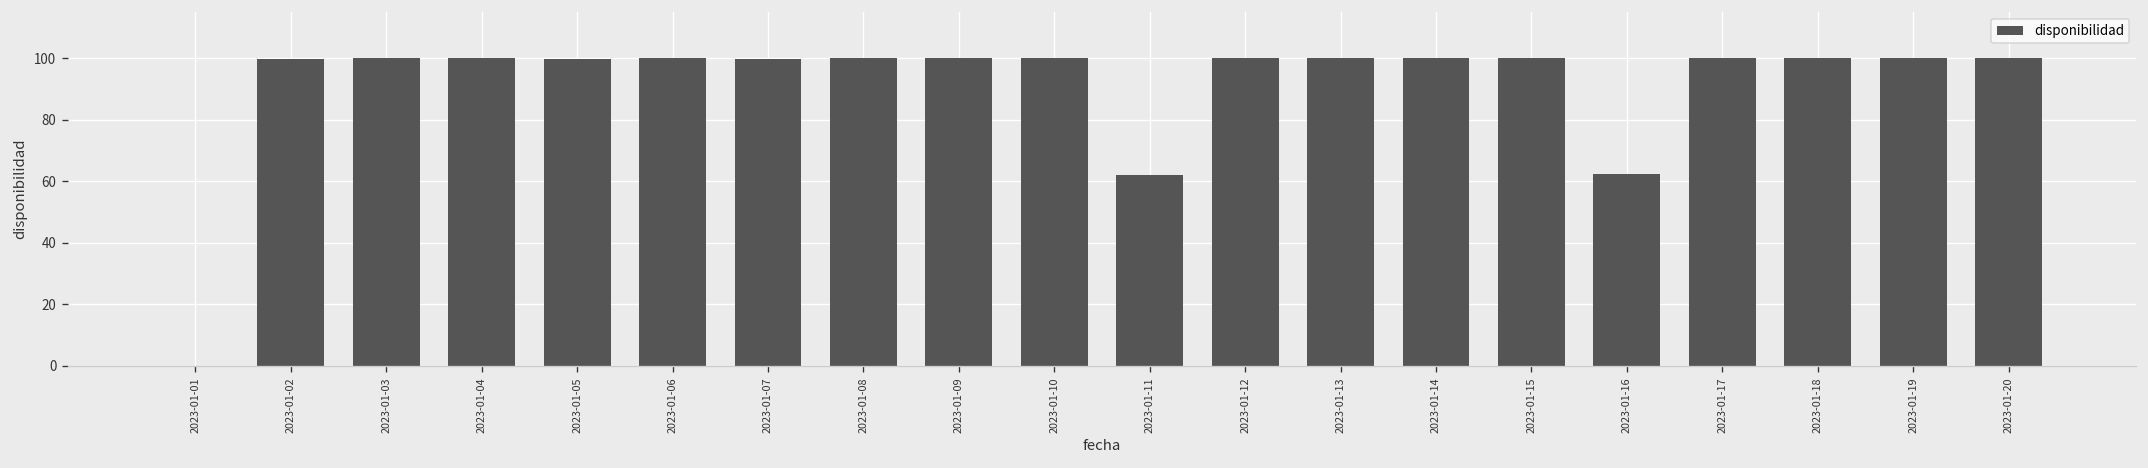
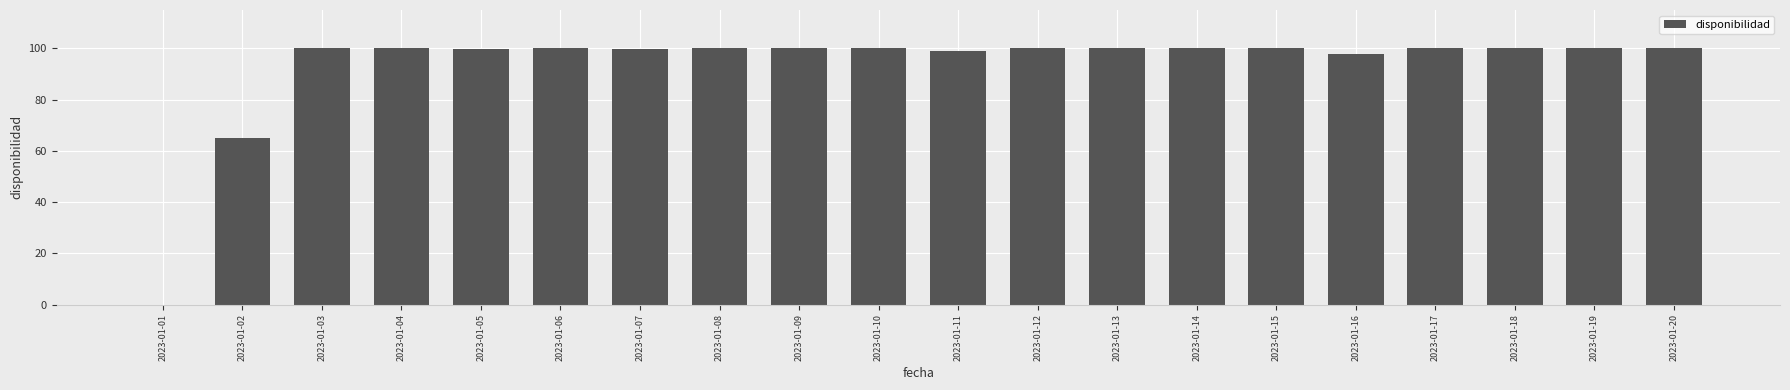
2023-01-02: 100 -> 65
2023-01-11: 62 -> 99
2023-01-16: 62 -> 98
